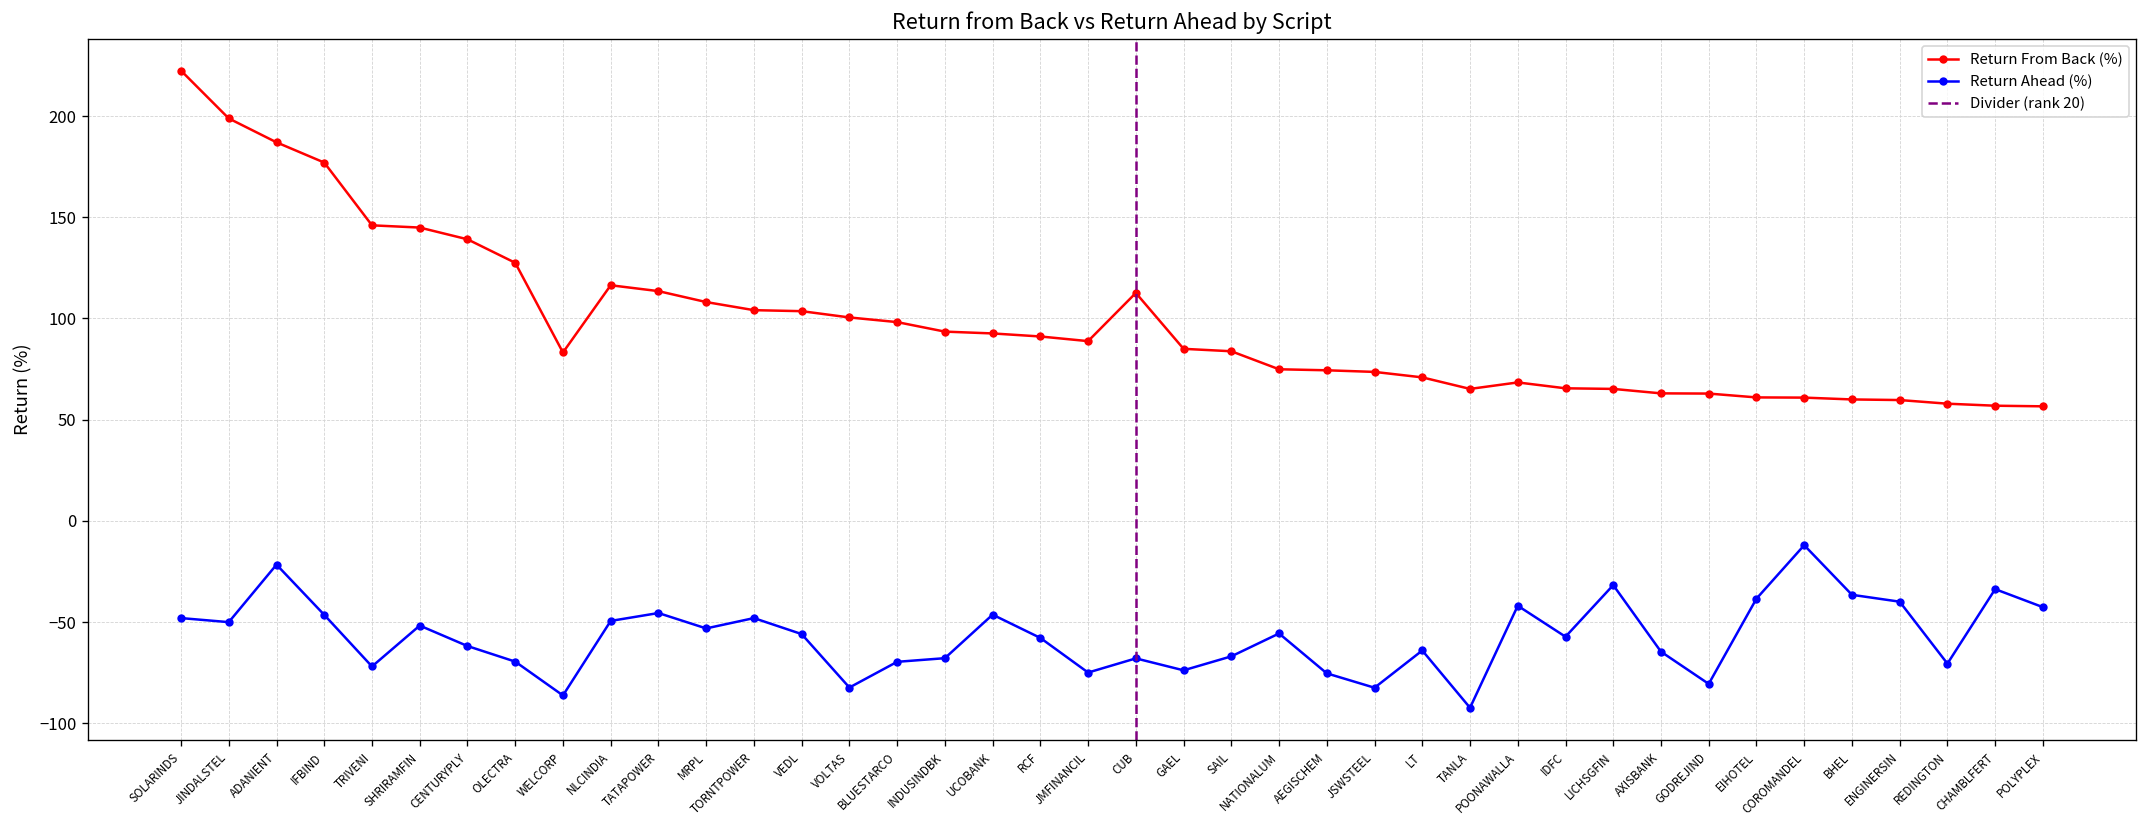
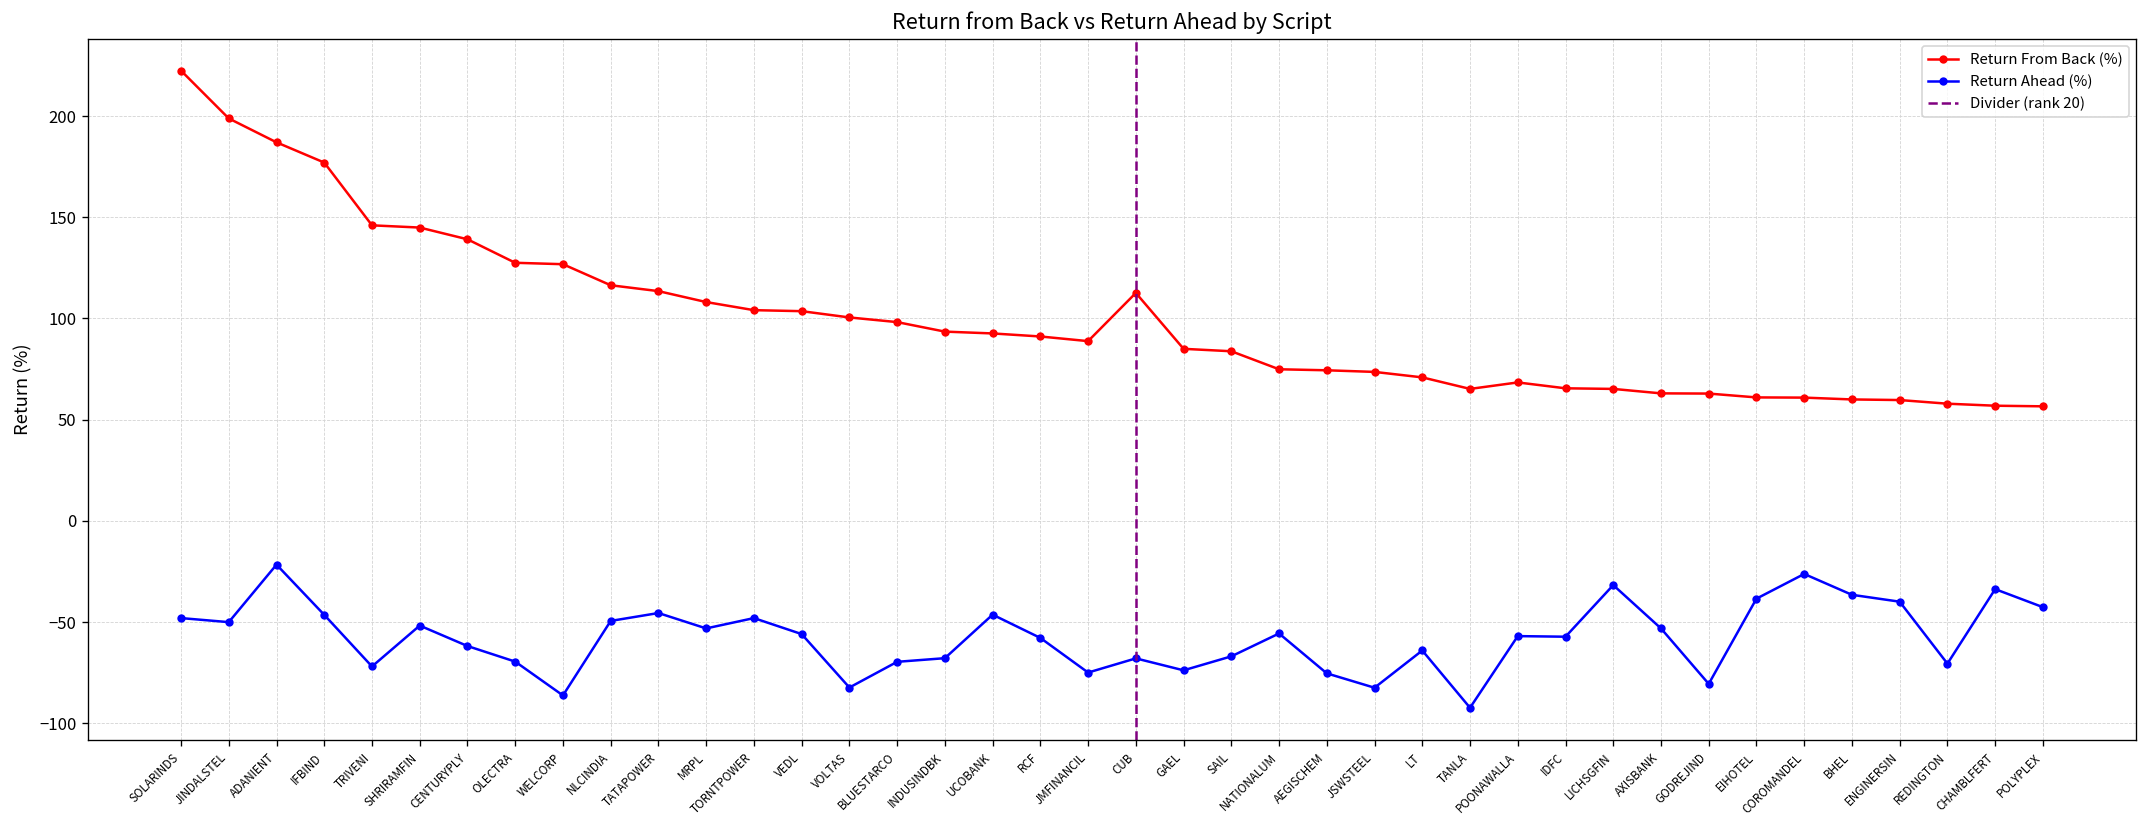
Return From Back (%), WELCORP: 83 -> 127
Return Ahead (%), POONAWALLA: -42 -> -57
Return Ahead (%), AXISBANK: -65 -> -53
Return Ahead (%), COROMANDEL: -12 -> -26
